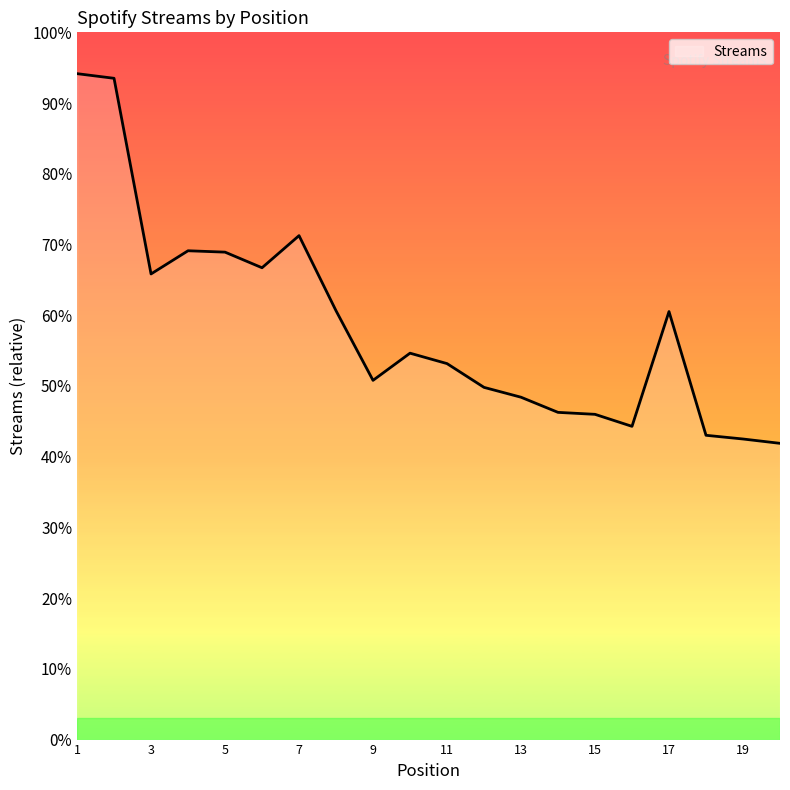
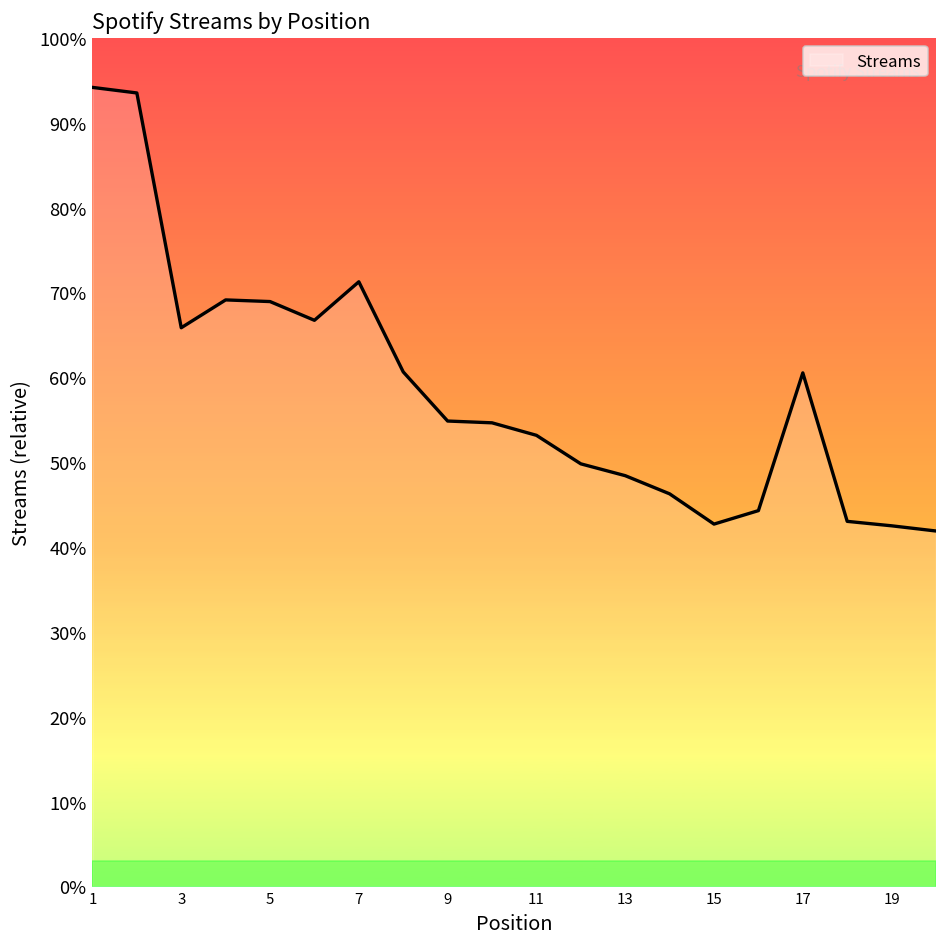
9: 51% -> 55%
15: 46% -> 43%
